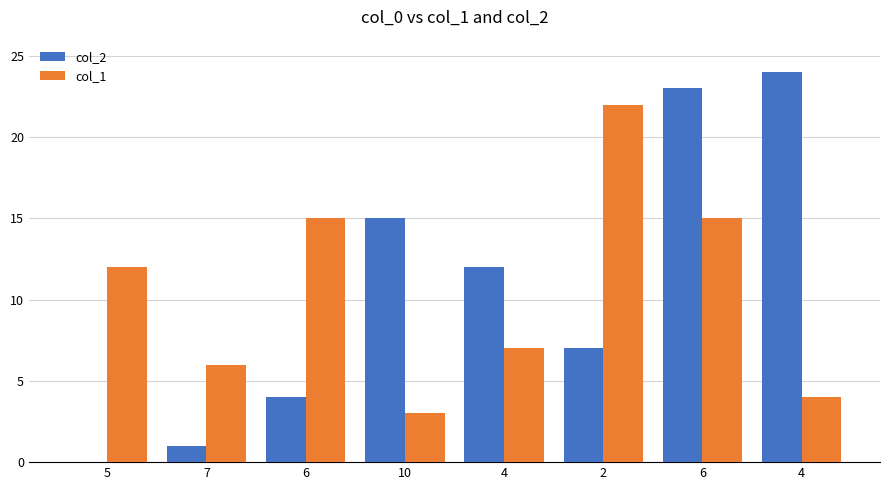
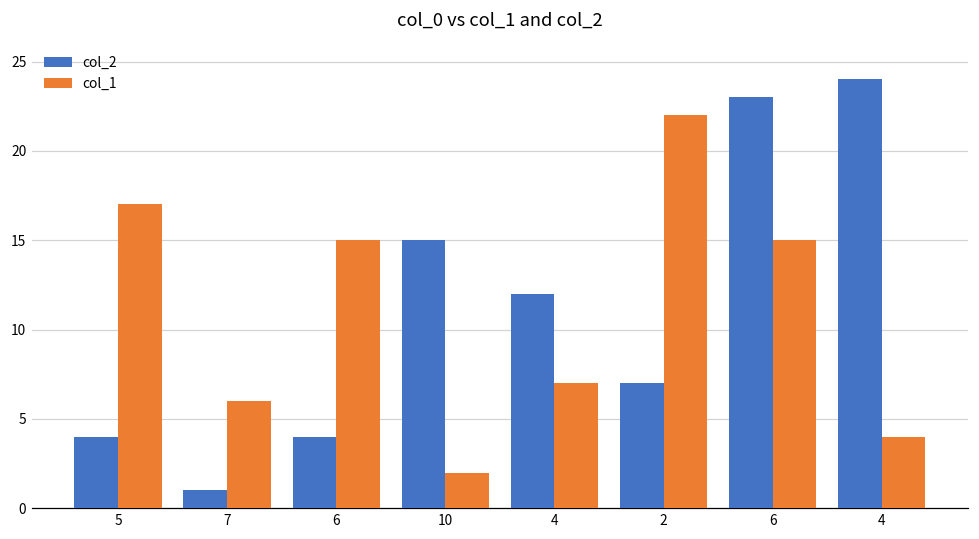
col_2, 5: 0 -> 4
col_1, 5: 12 -> 17
col_1, 10: 3 -> 2
